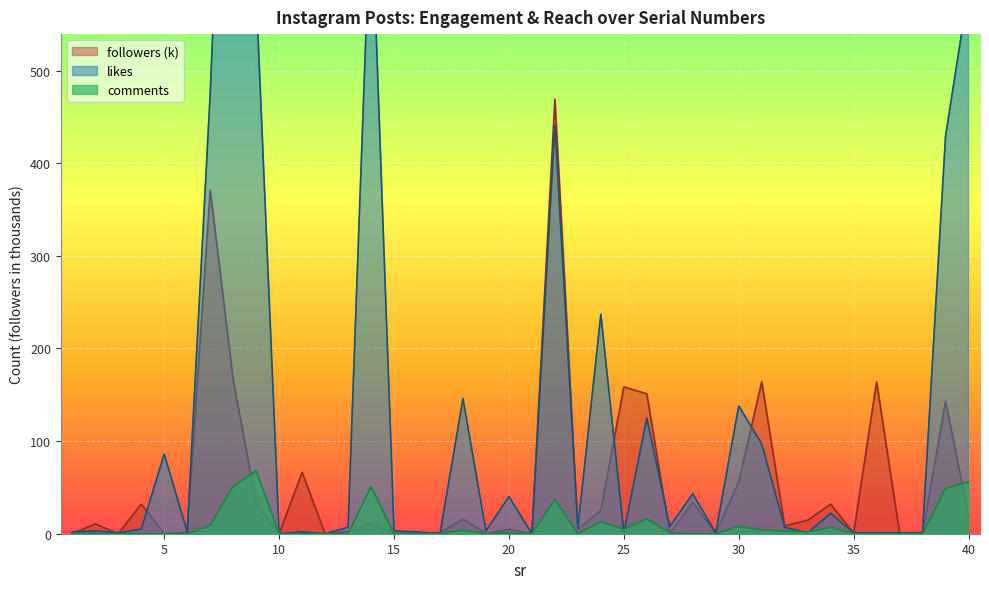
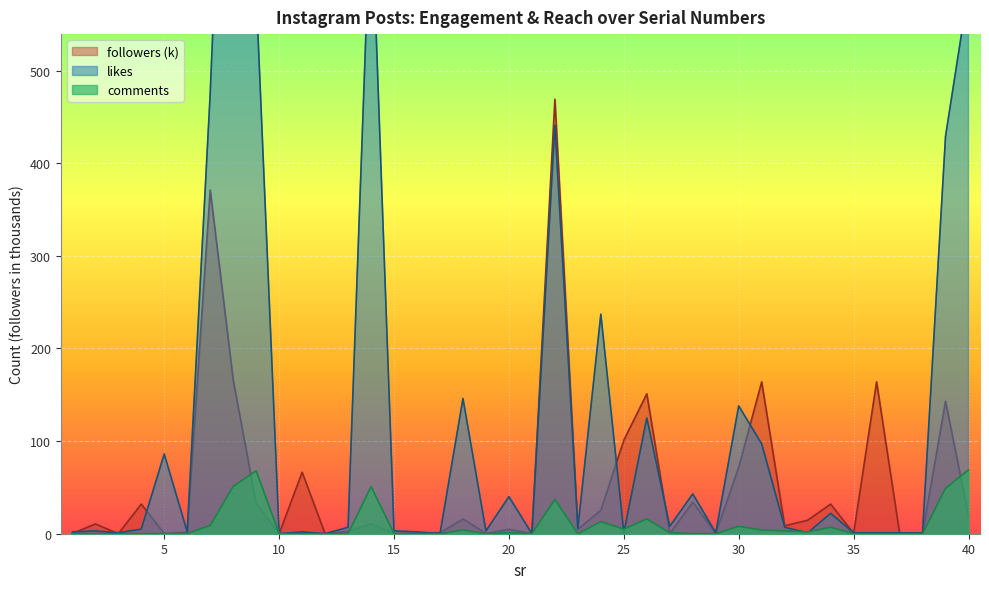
followers (k), 25: 160 -> 100
followers (k), 30: 60 -> 70
comments, 40: 60 -> 70
